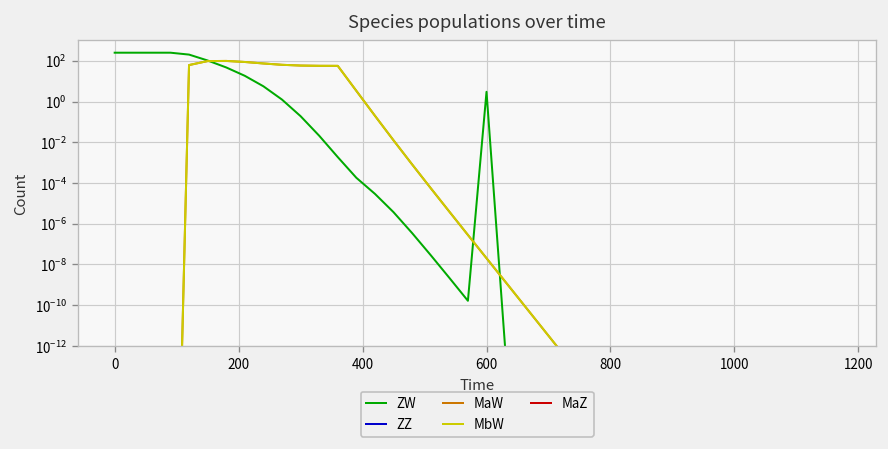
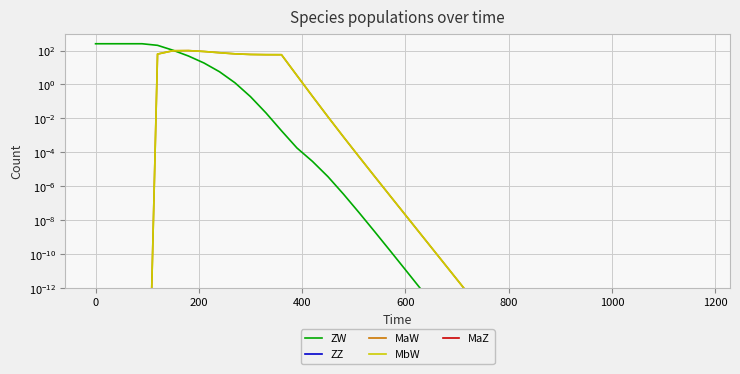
ZW, 600: 3 -> 0
